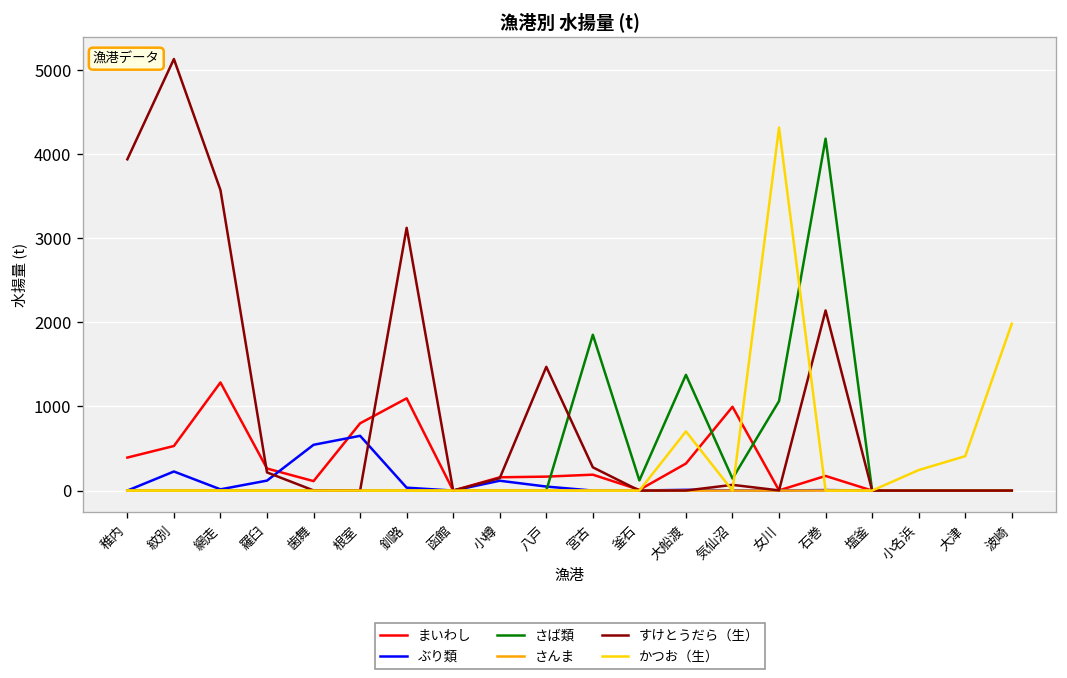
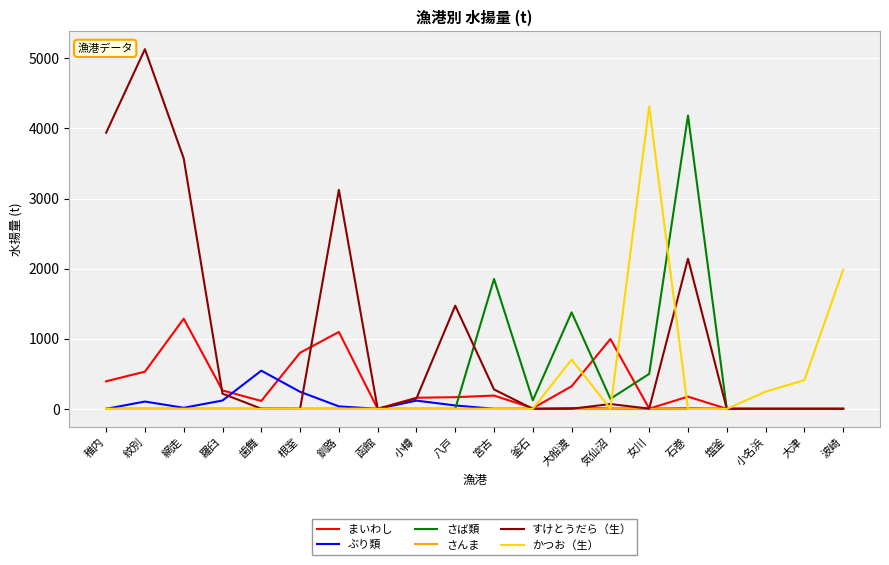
ぶり類, 紋別: 200 -> 100
ぶり類, 根室: 700 -> 200
さば類, 女川: 1100 -> 500
